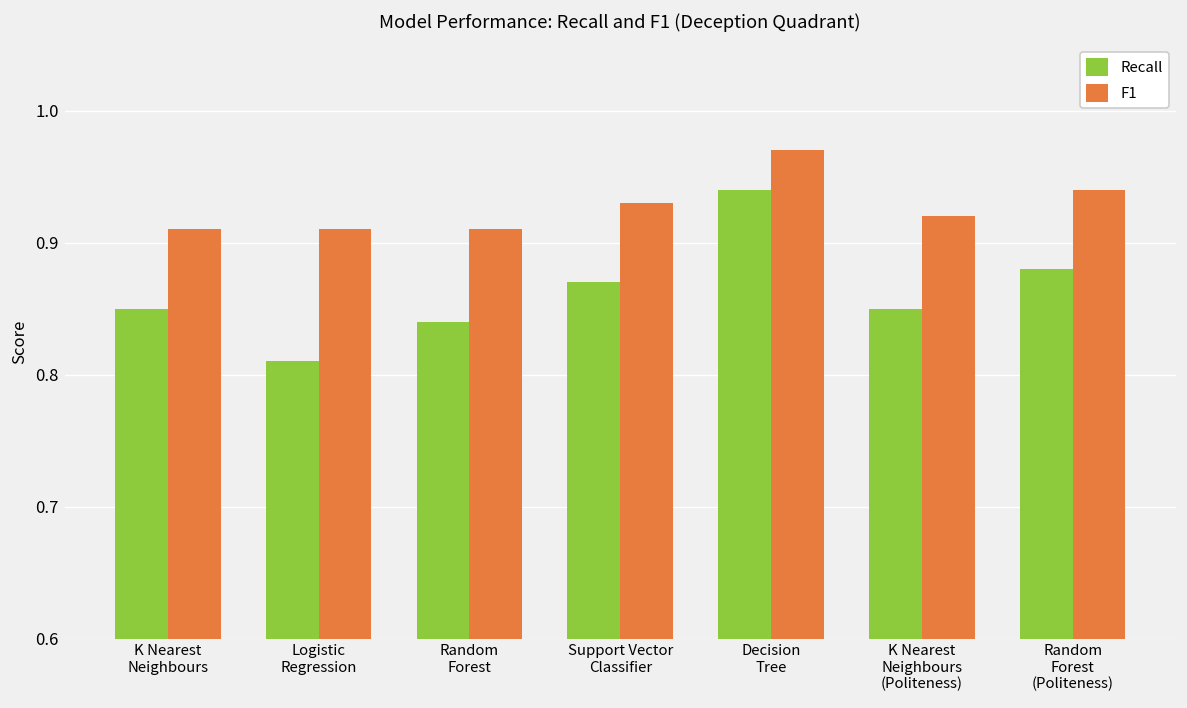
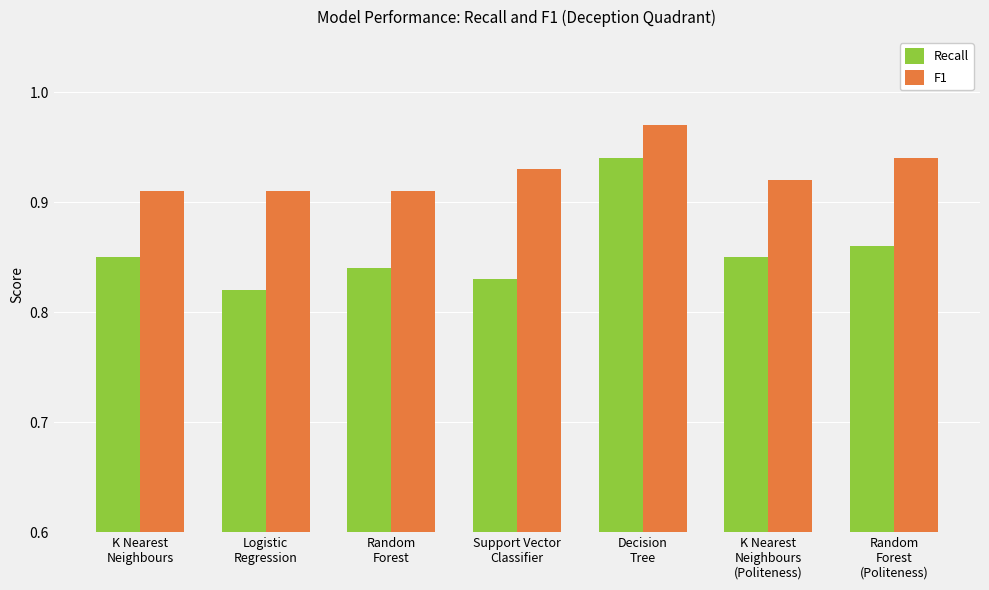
Recall, Logistic Regression: 0.81 -> 0.82
Recall, Support Vector Classifier: 0.87 -> 0.83
Recall, Random Forest (Politeness): 0.88 -> 0.86
